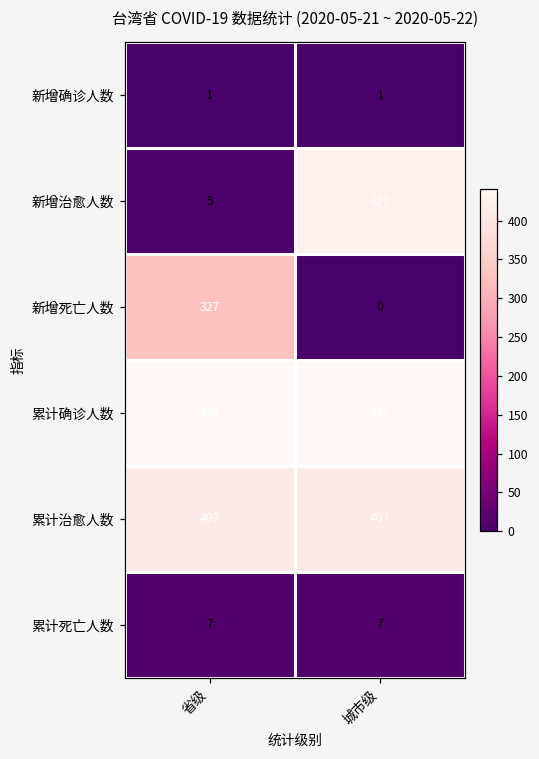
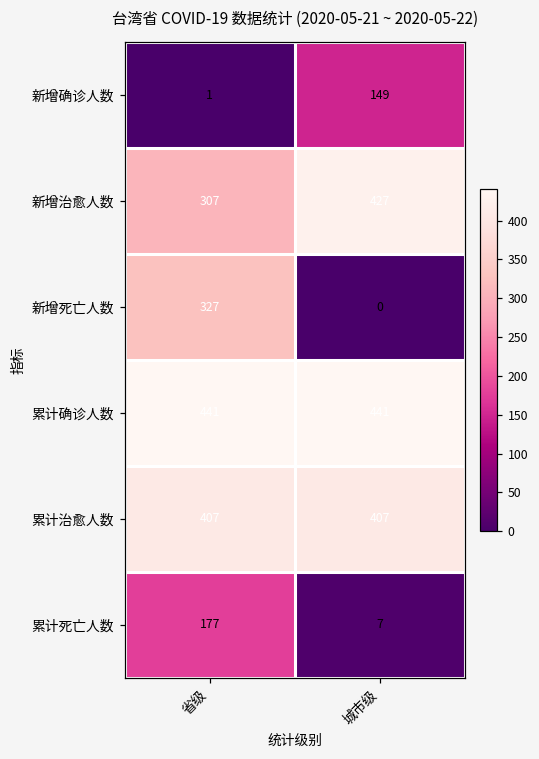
新增确诊人数, 城市级: 1 -> 149
新增治愈人数, 省级: 5 -> 307
累计死亡人数, 省级: 7 -> 177
